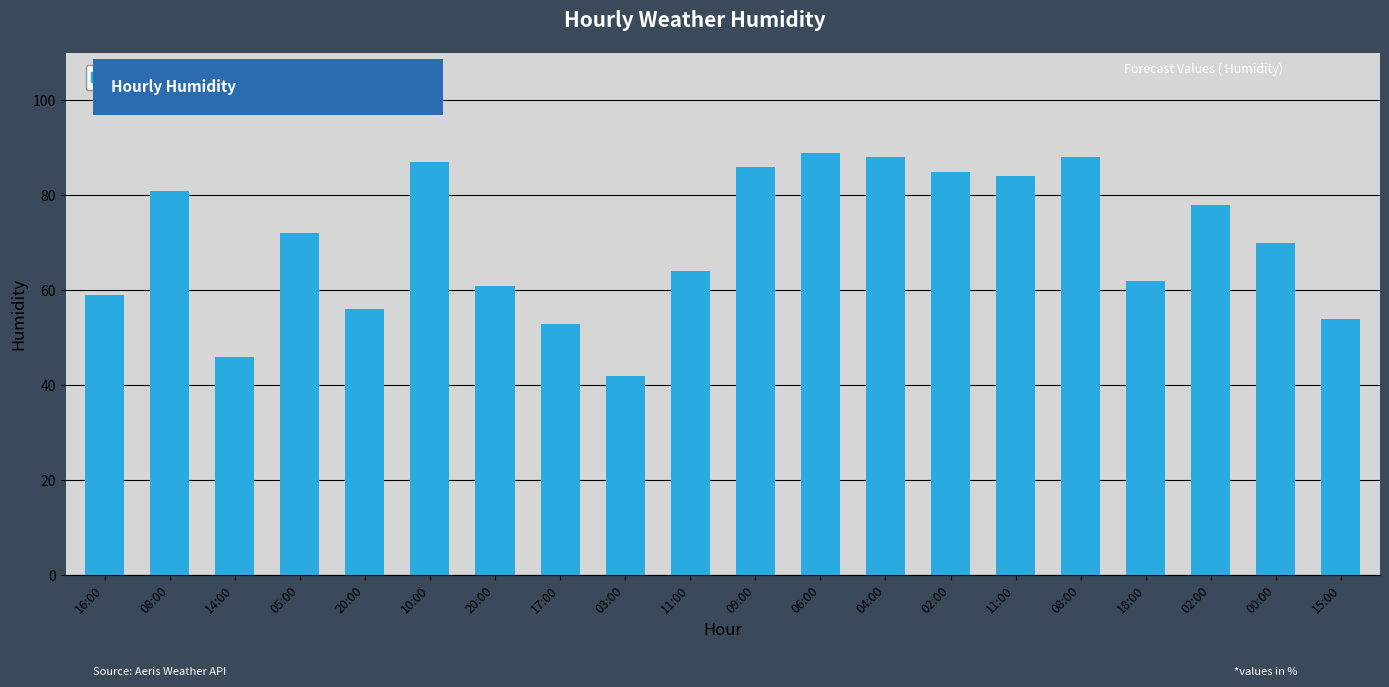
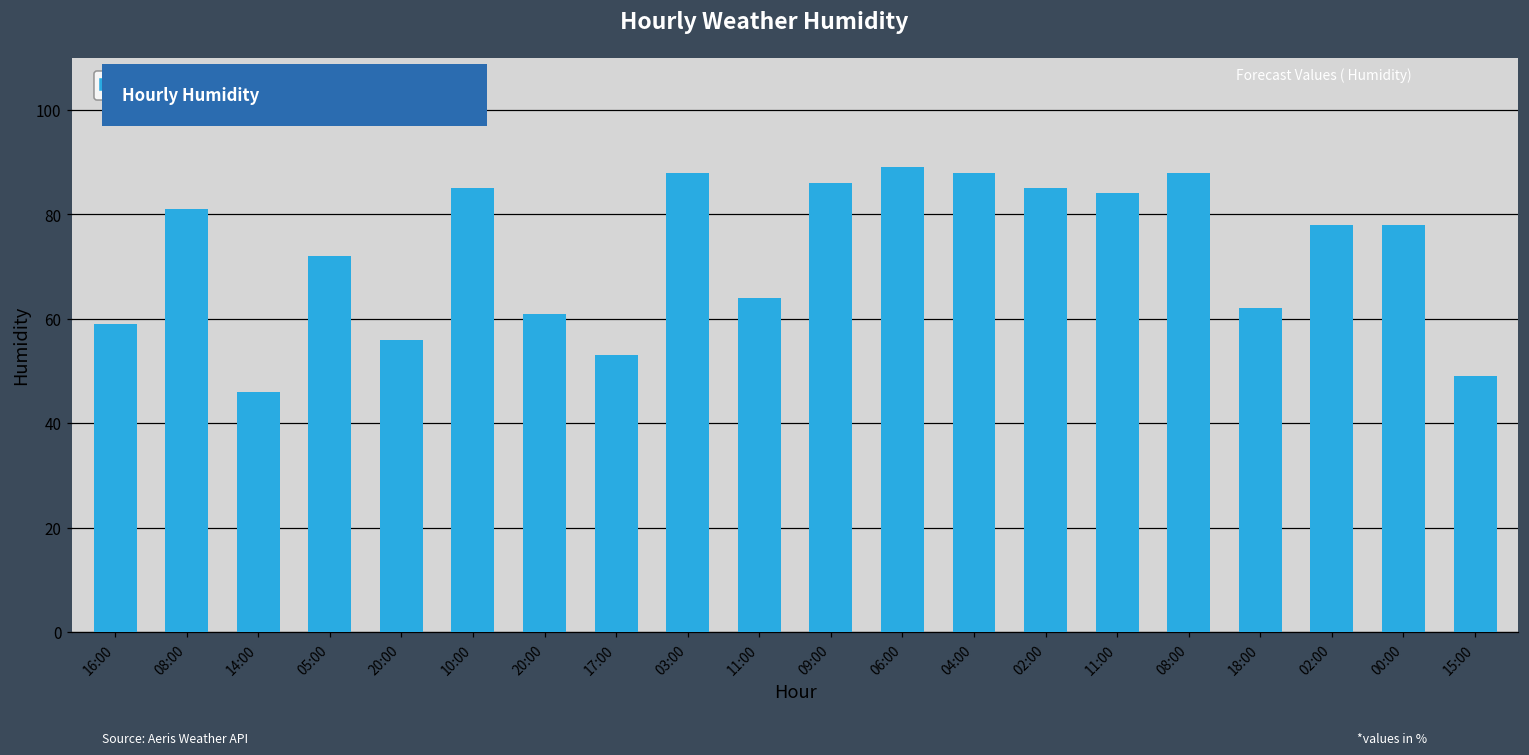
10:00: 87 -> 85
03:00: 42 -> 88
00:00: 70 -> 78
15:00: 54 -> 49
